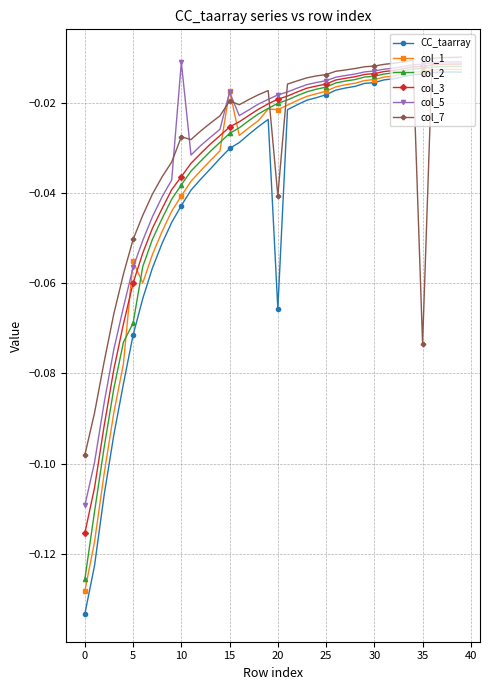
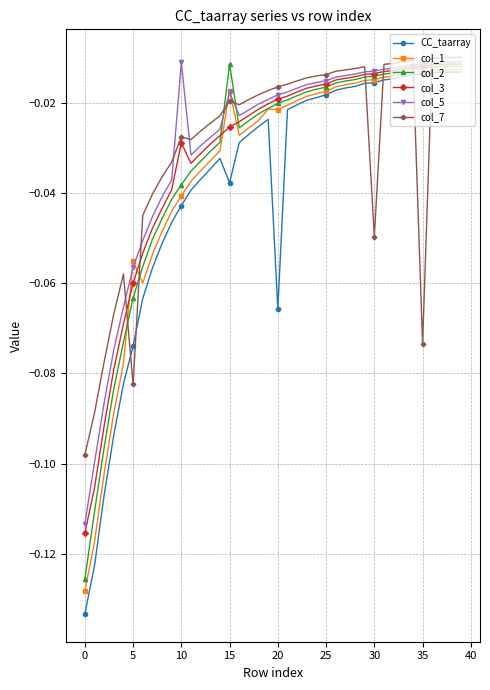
col_5, 0: -0.109 -> -0.113
CC_taarray, 5: -0.071 -> -0.074
col_2, 5: -0.069 -> -0.063
col_7, 5: -0.050 -> -0.082
col_3, 10: -0.036 -> -0.029
CC_taarray, 15: -0.030 -> -0.038
col_2, 15: -0.027 -> -0.011
col_7, 20: -0.041 -> -0.016
col_7, 30: -0.012 -> -0.050
